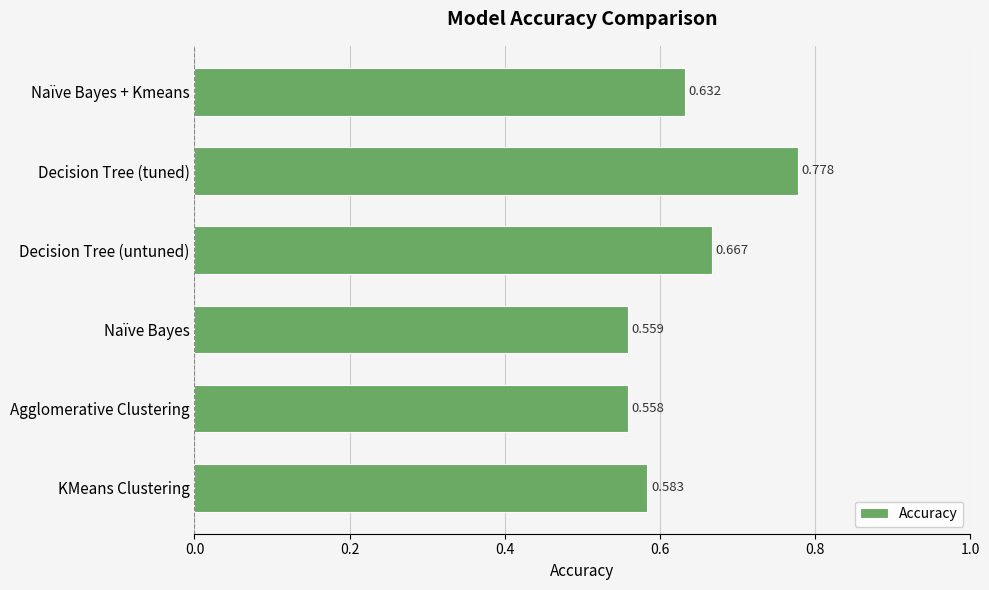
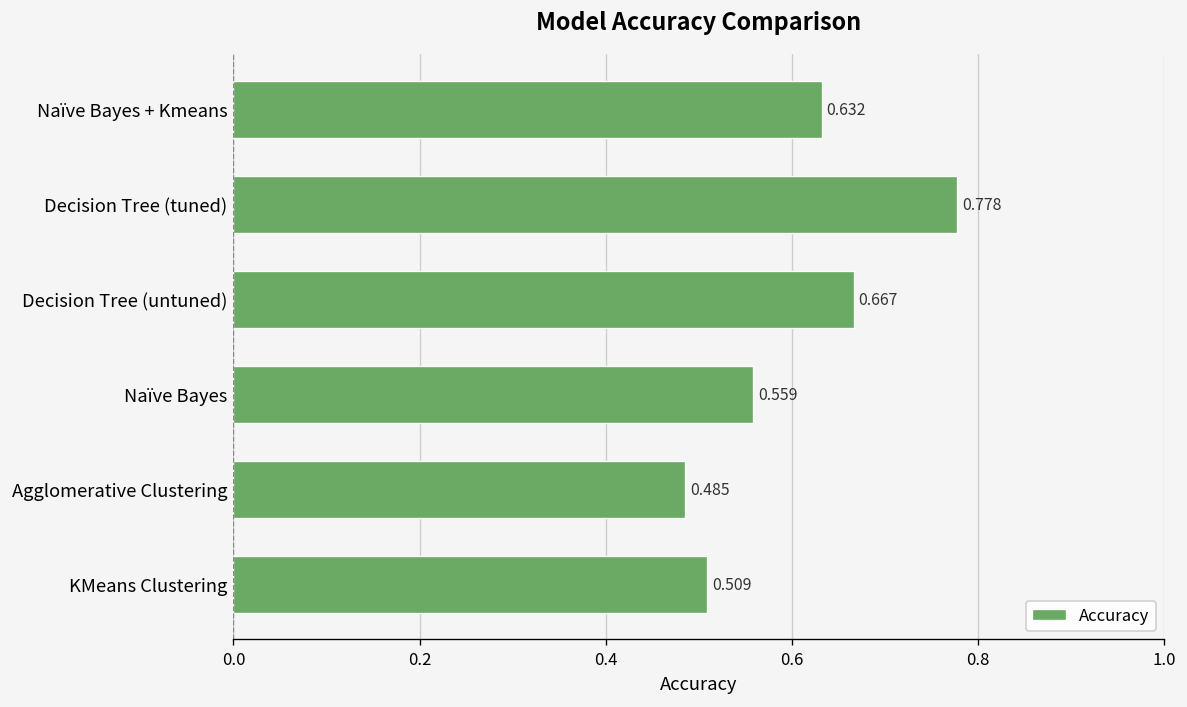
Agglomerative Clustering: 0.558 -> 0.485
KMeans Clustering: 0.583 -> 0.509
